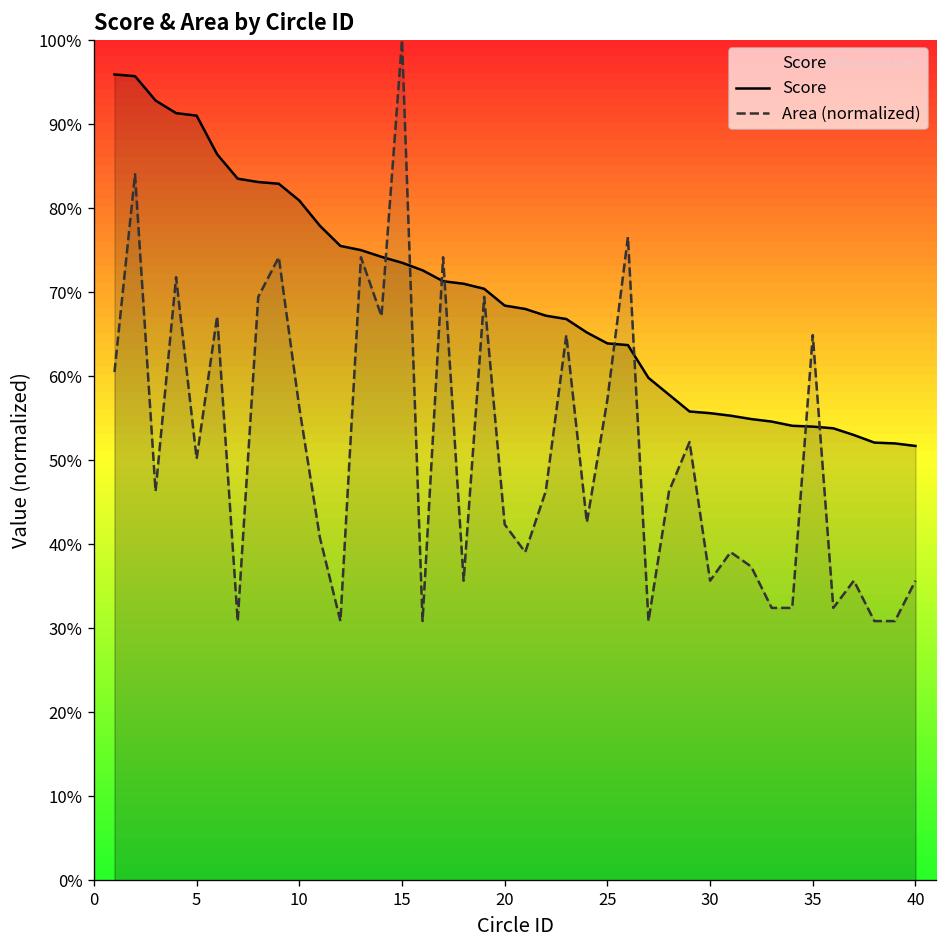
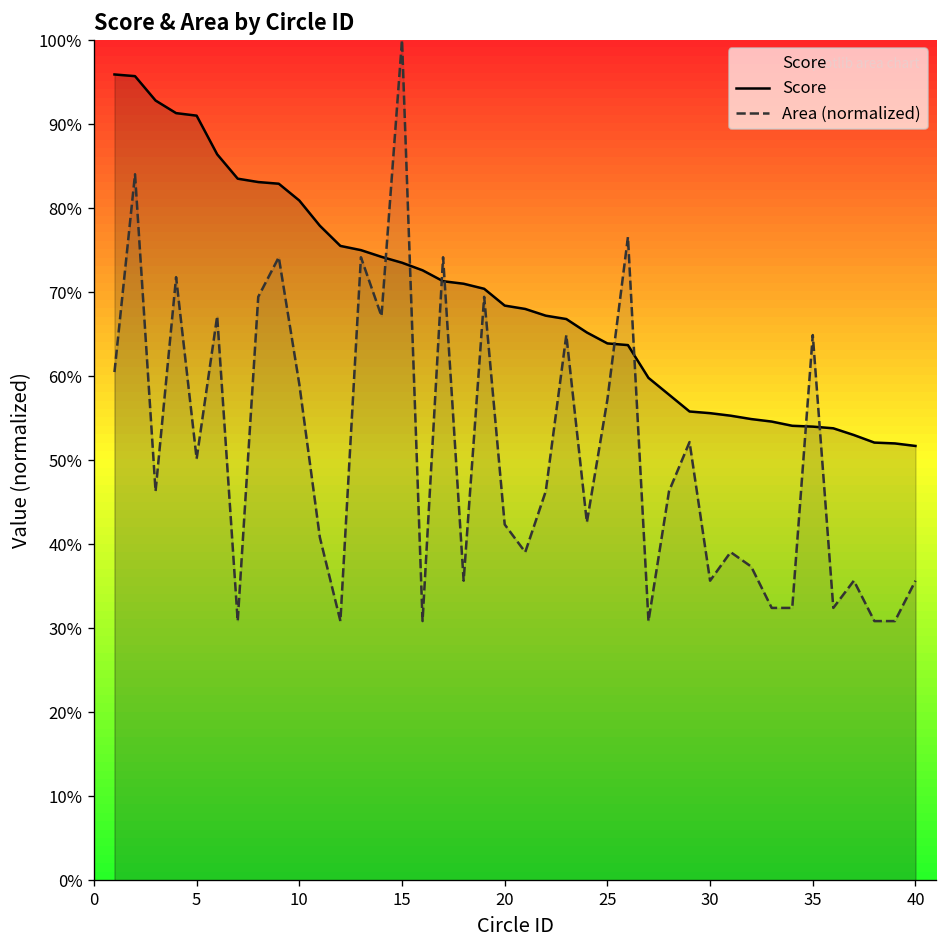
Area (normalized), 10: 56% -> 59%
